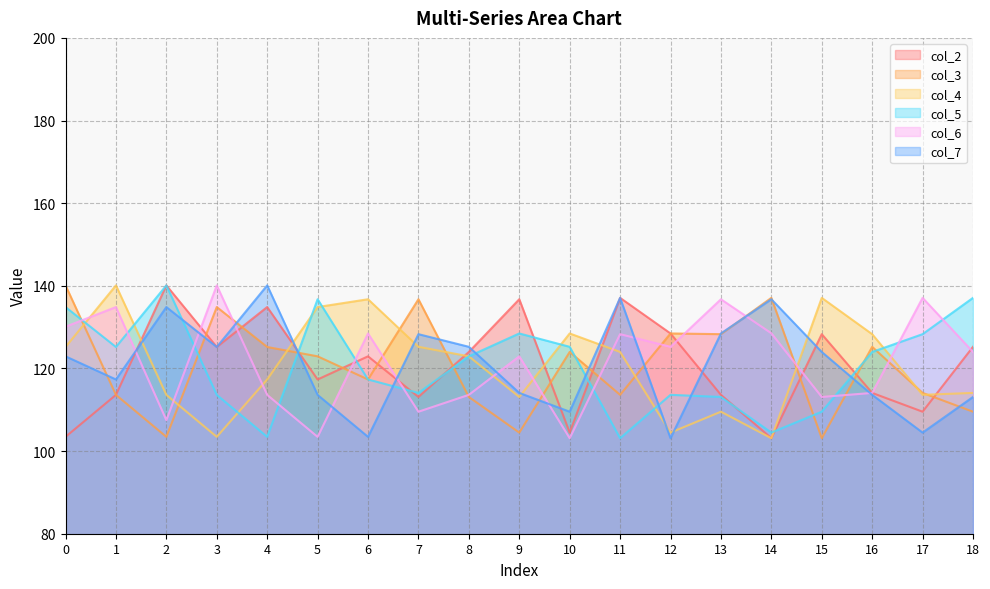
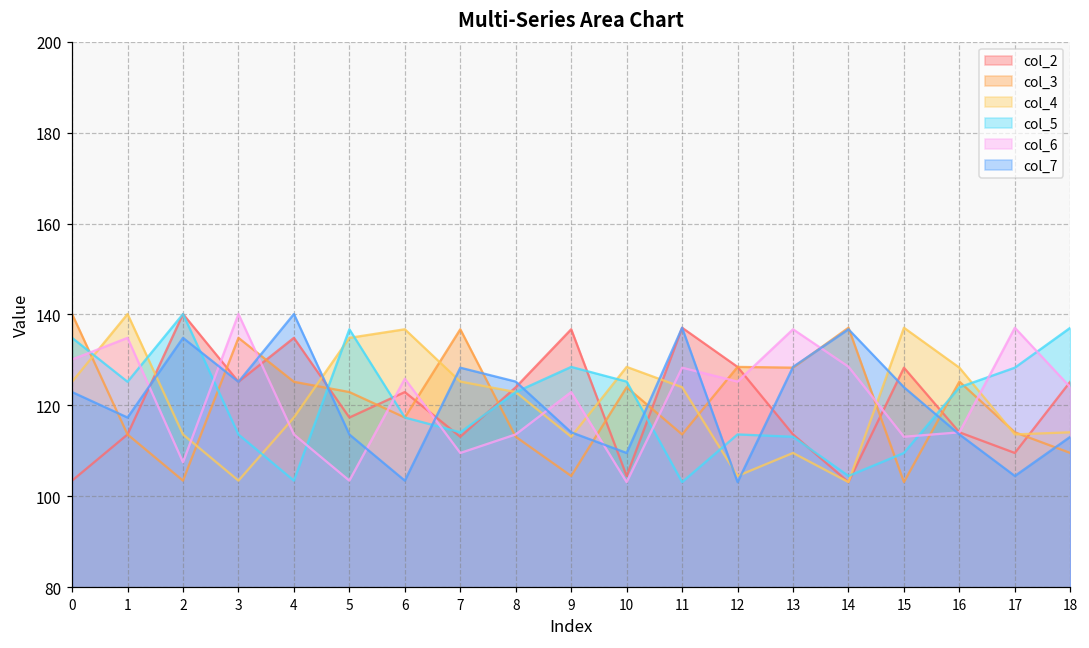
col_6, 6: 128 -> 126
